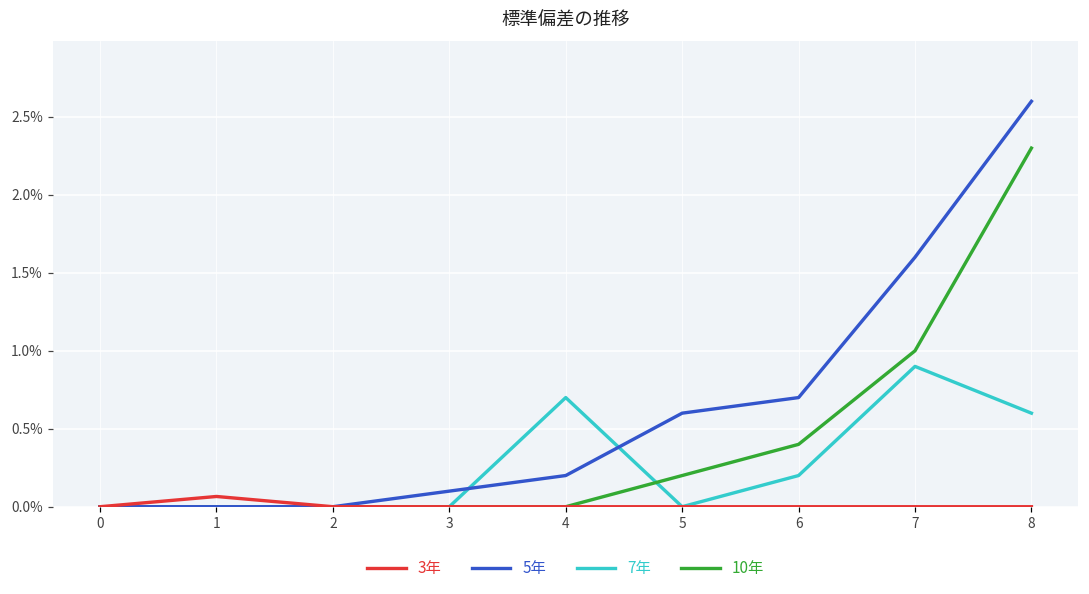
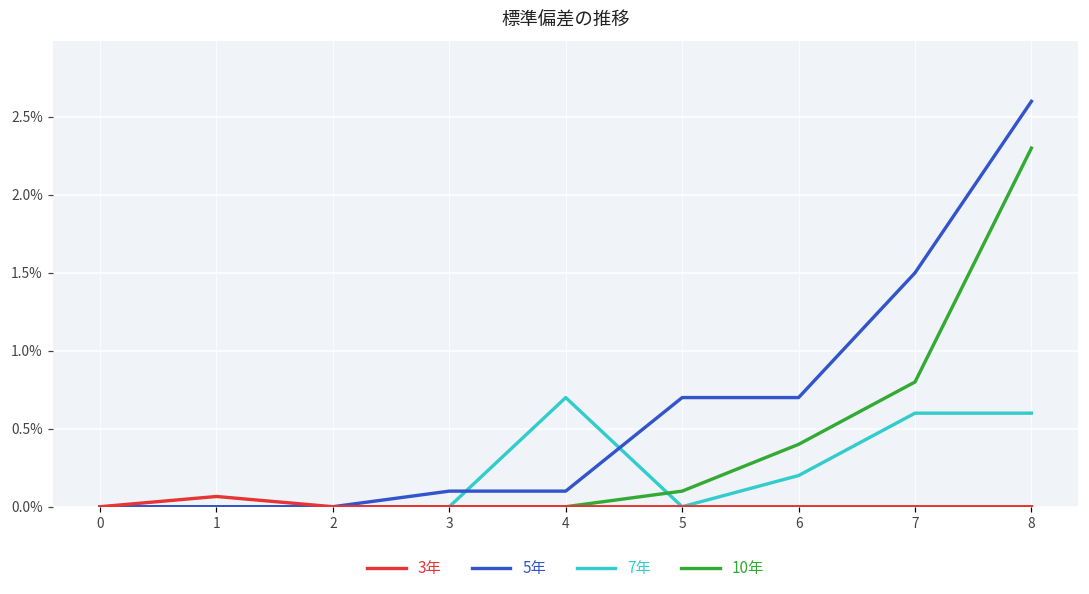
5年, 4: 0.2% -> 0.1%
5年, 5: 0.6% -> 0.7%
10年, 5: 0.2% -> 0.1%
5年, 7: 1.6% -> 1.5%
7年, 7: 0.9% -> 0.6%
10年, 7: 1.0% -> 0.8%
